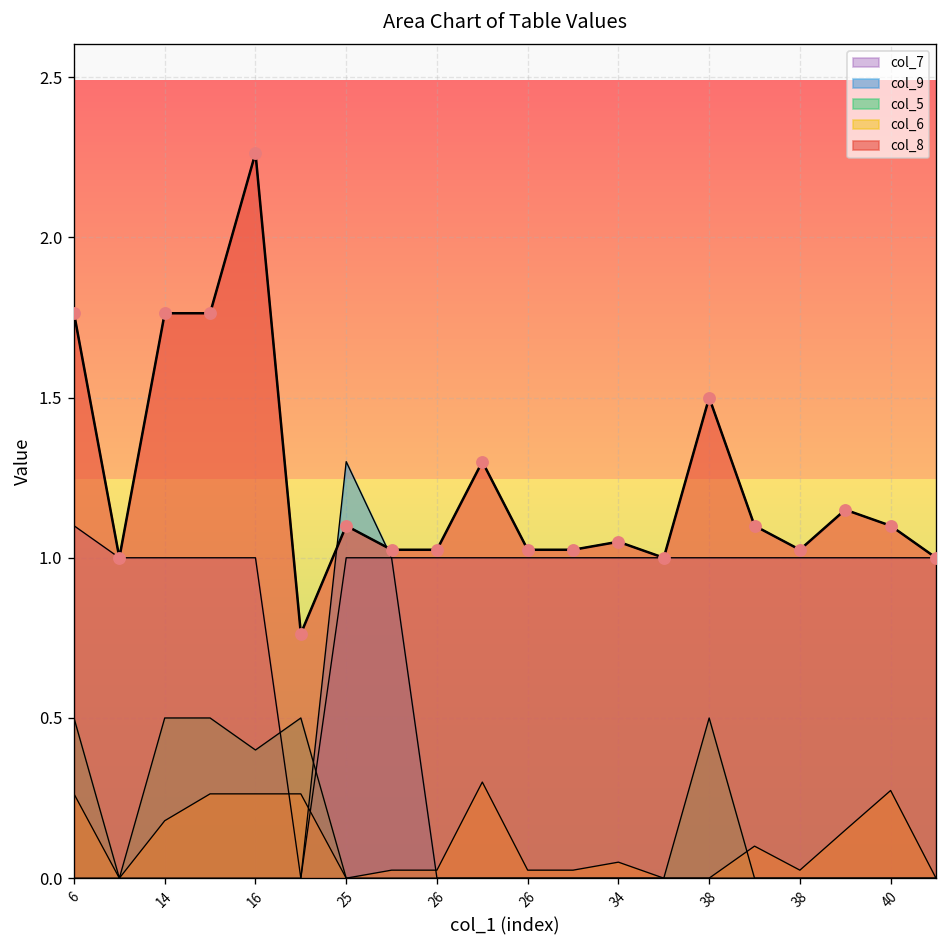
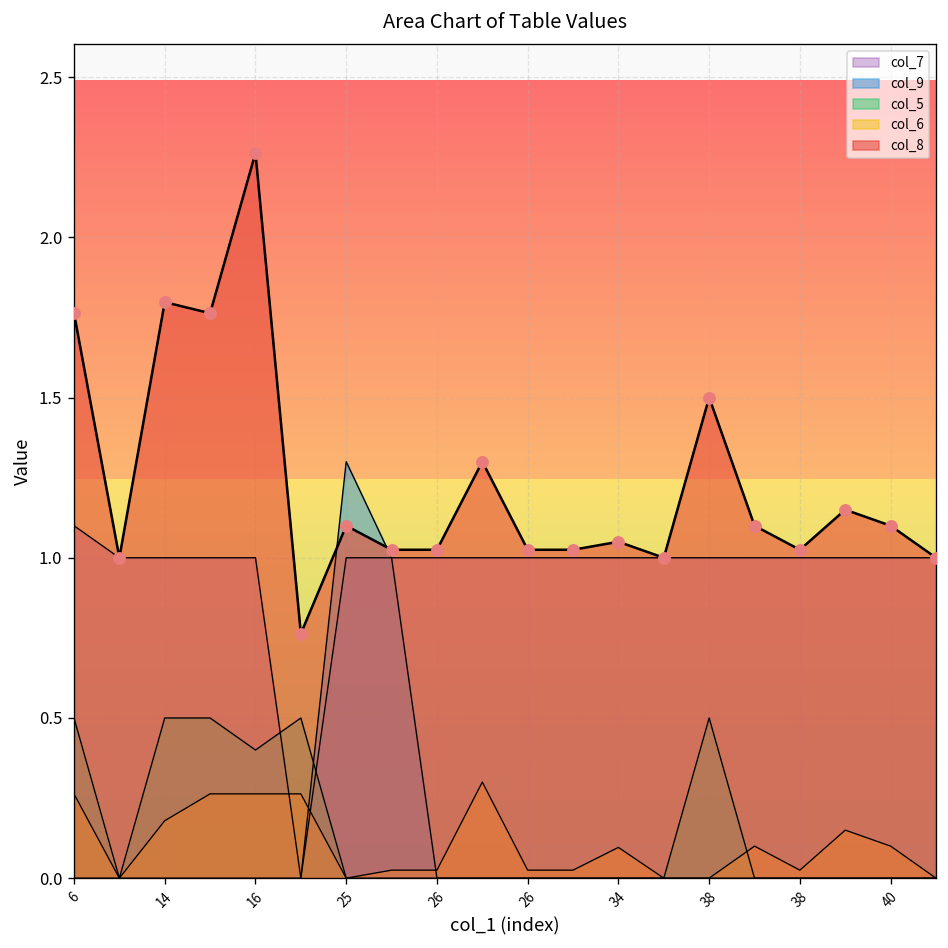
col_8, 14: 1.76 -> 1.80
col_6, 34: 0.05 -> 0.10
col_6, 40: 0.27 -> 0.10
